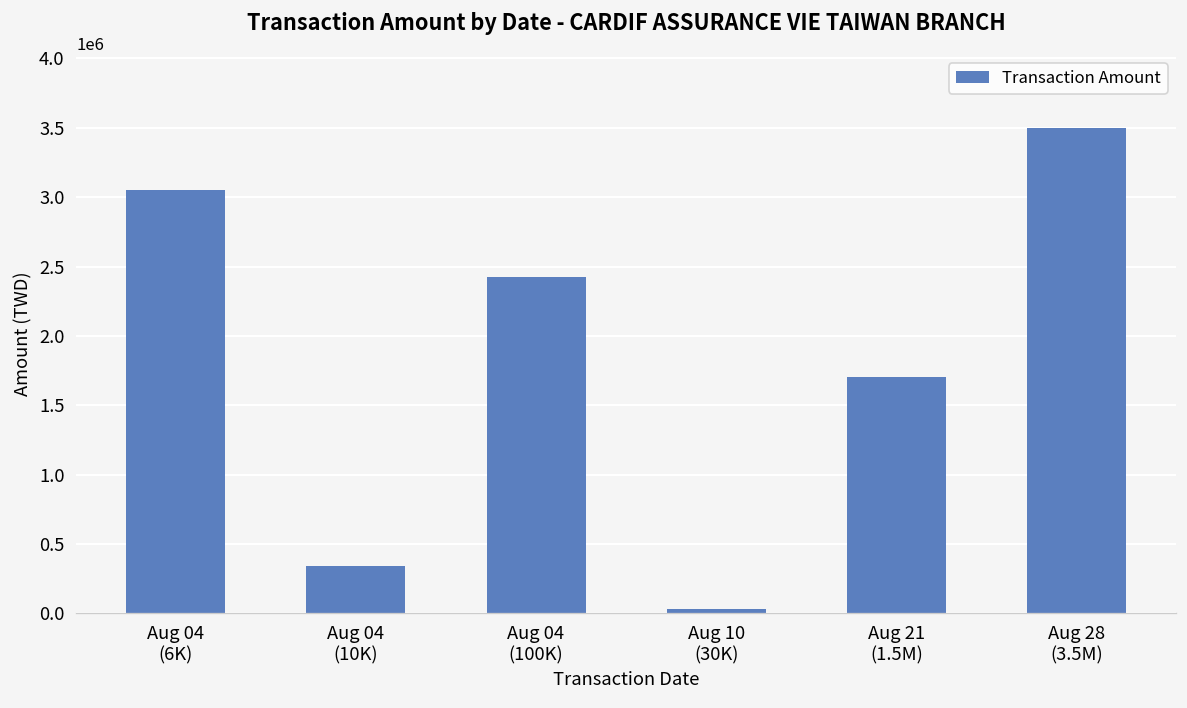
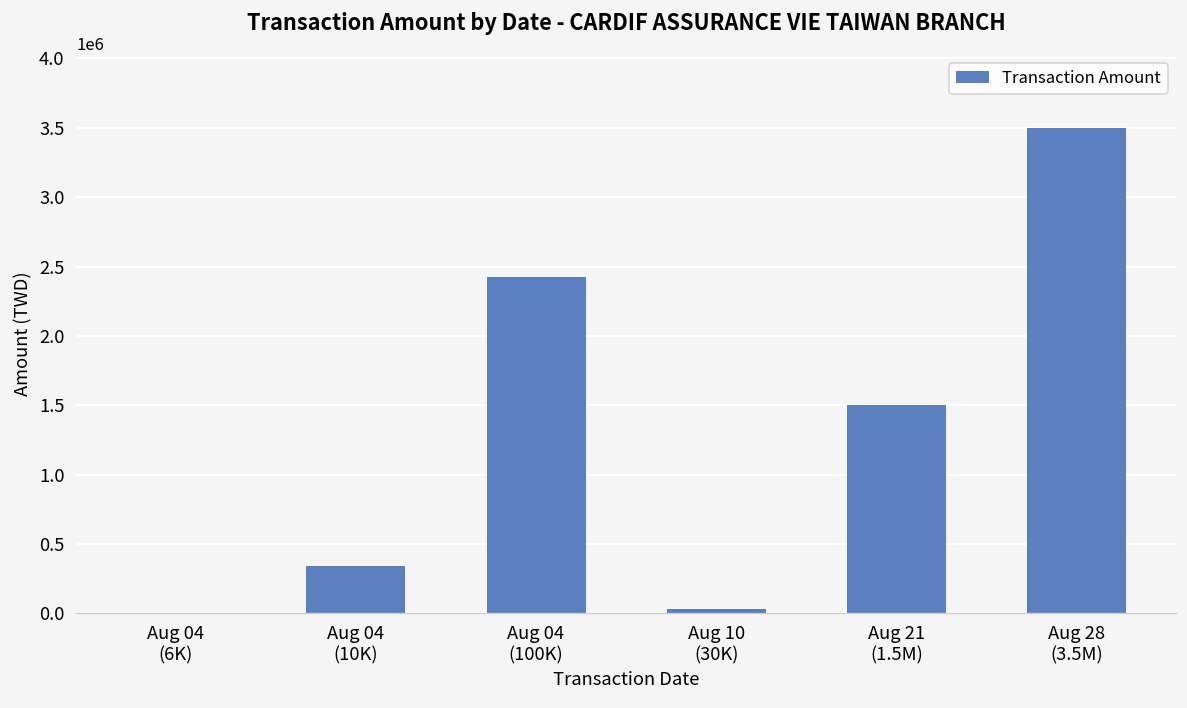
Aug 04 (6K): 3050000 -> 10000
Aug 21 (1.5M): 1700000 -> 1500000
